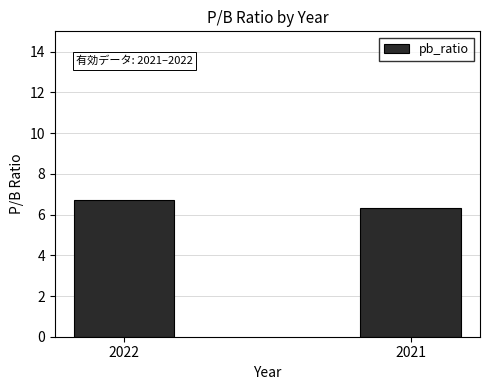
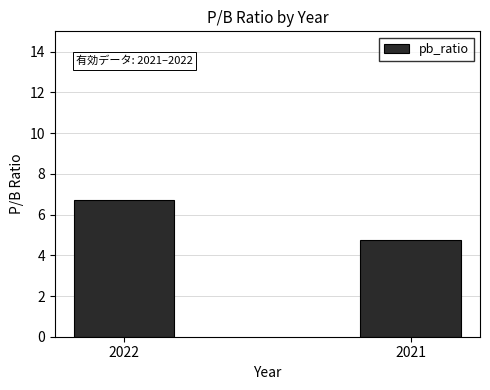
2021: 6.3 -> 4.8
